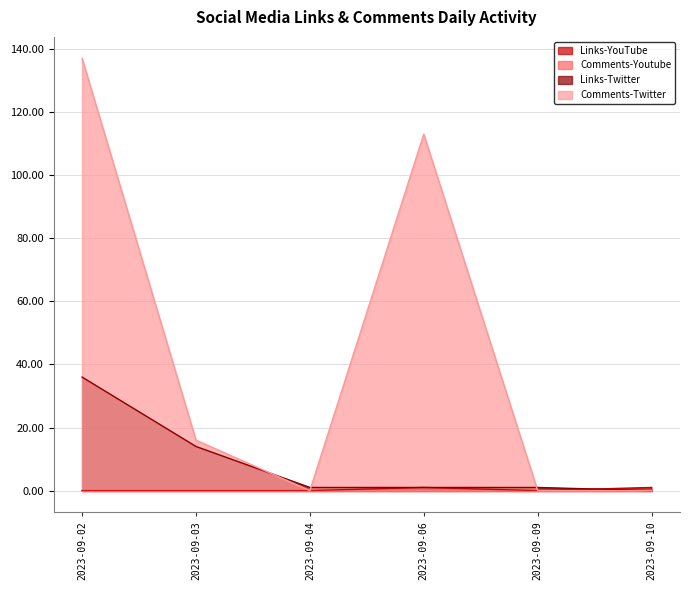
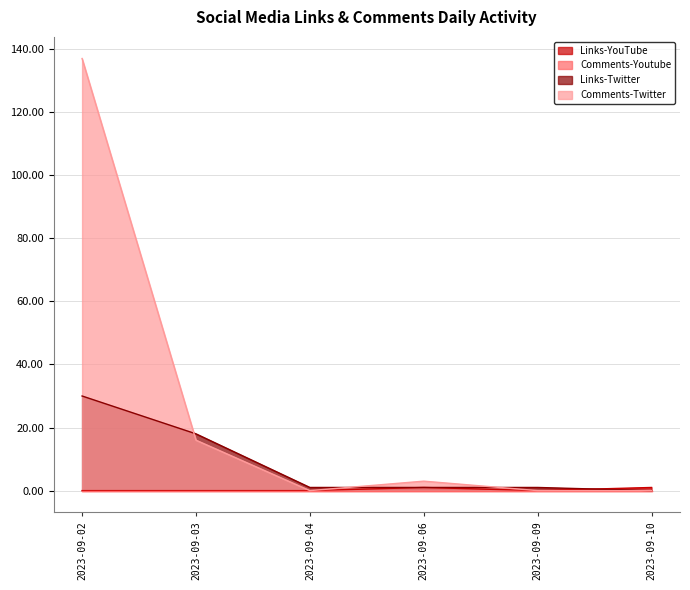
Links-Twitter, 2023-09-02: 36 -> 30
Links-Twitter, 2023-09-03: 14 -> 18
Comments-Twitter, 2023-09-06: 113 -> 3
